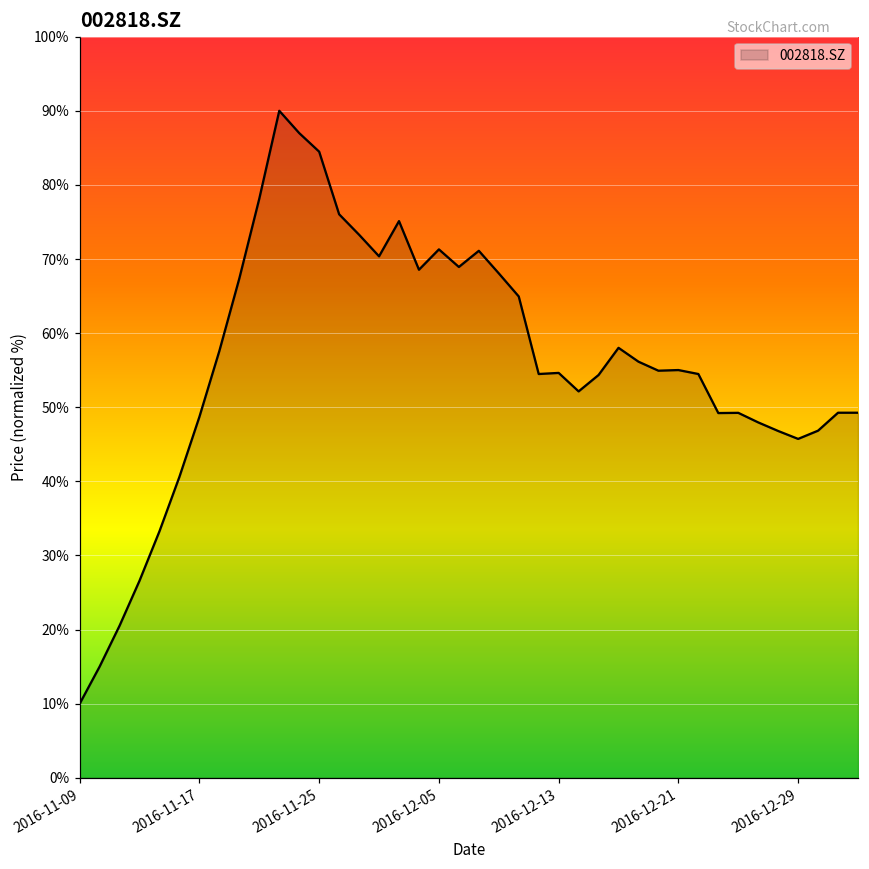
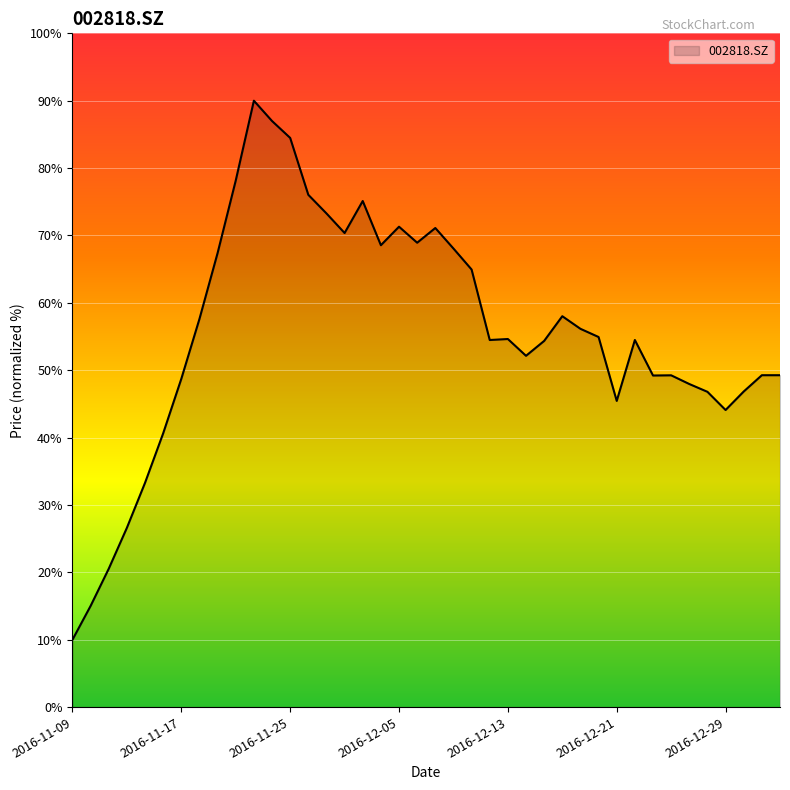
2016-12-21: 55% -> 45%
2016-12-29: 46% -> 44%
